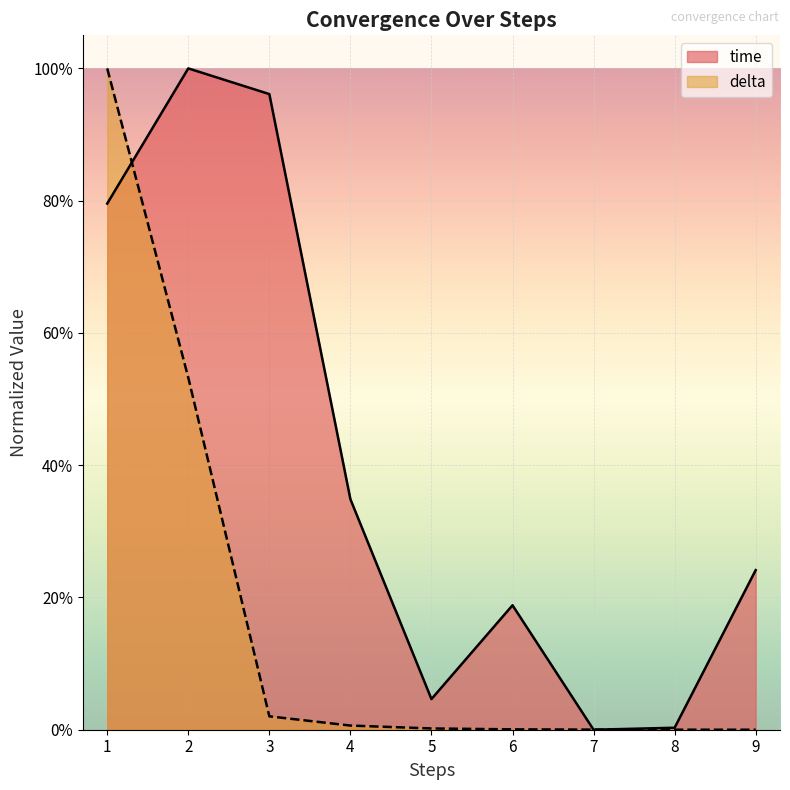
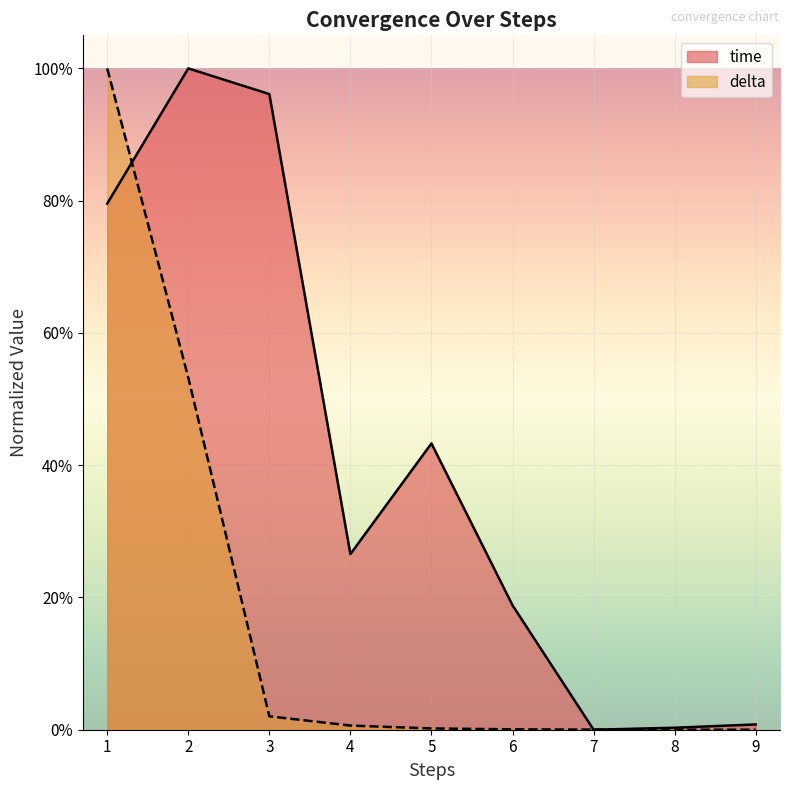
time, 4: 35% -> 27%
time, 5: 5% -> 43%
time, 9: 24% -> 1%
